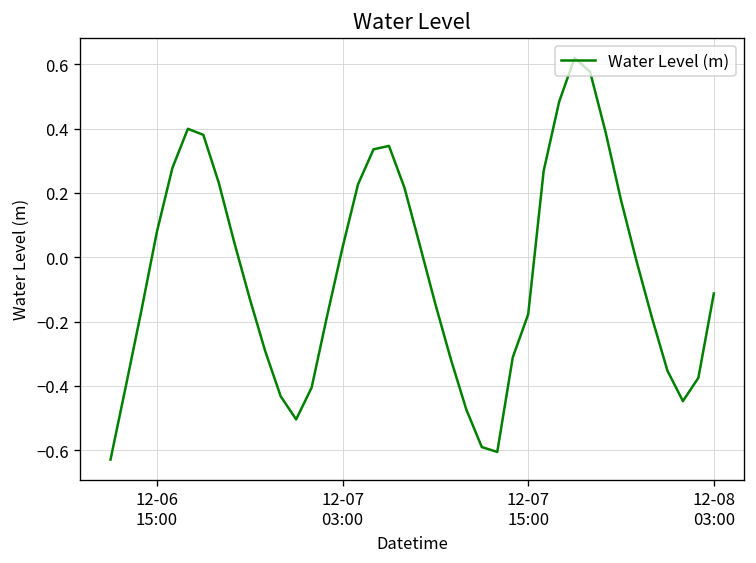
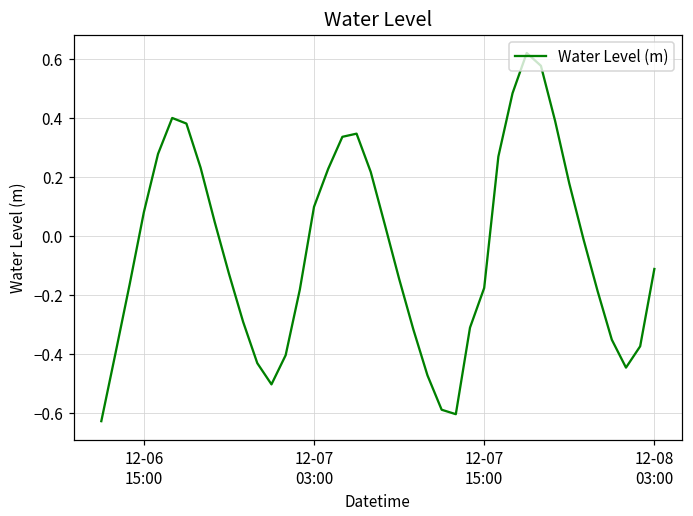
12-07 03:00: 0.03 -> 0.10
